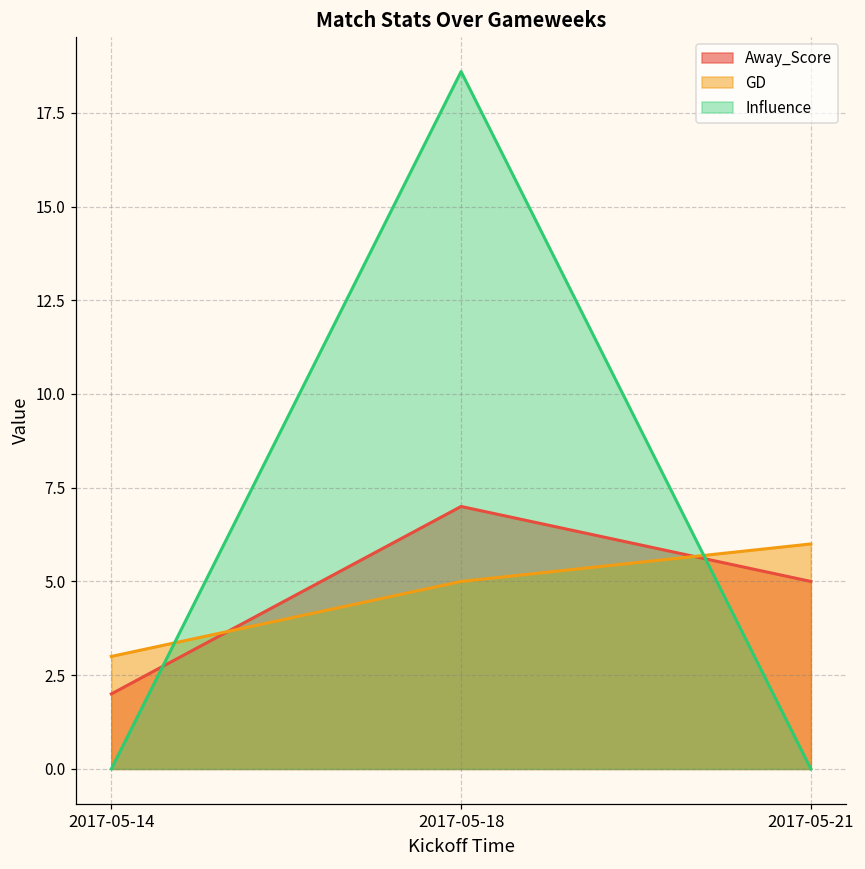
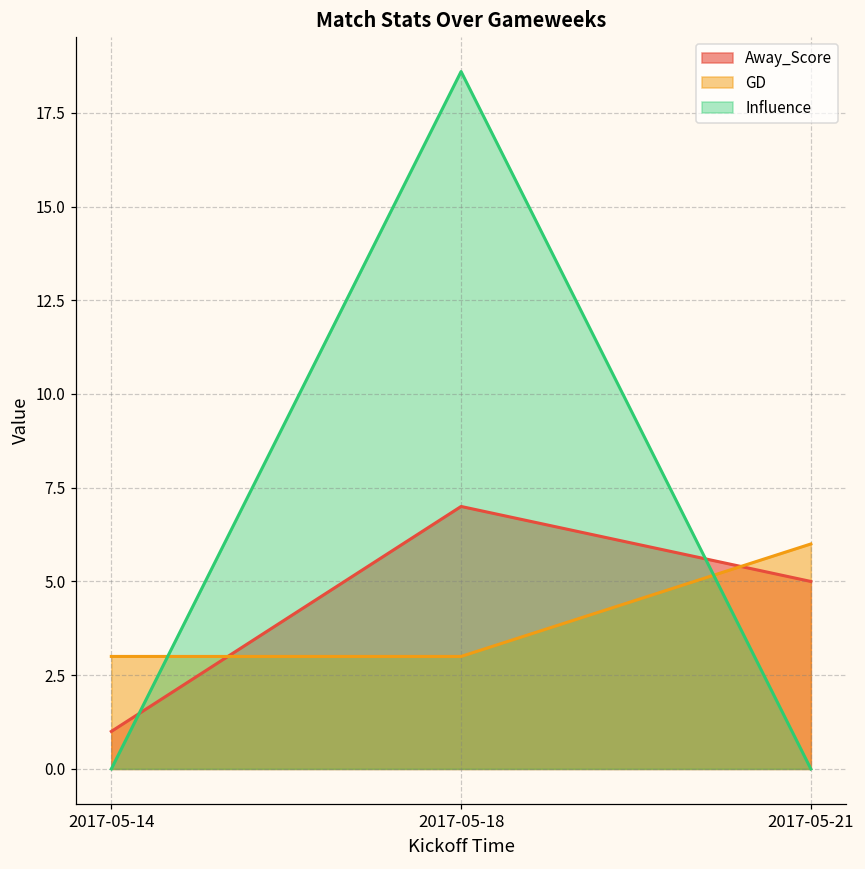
Away_Score, 2017-05-14: 2 -> 1
GD, 2017-05-18: 5 -> 3
